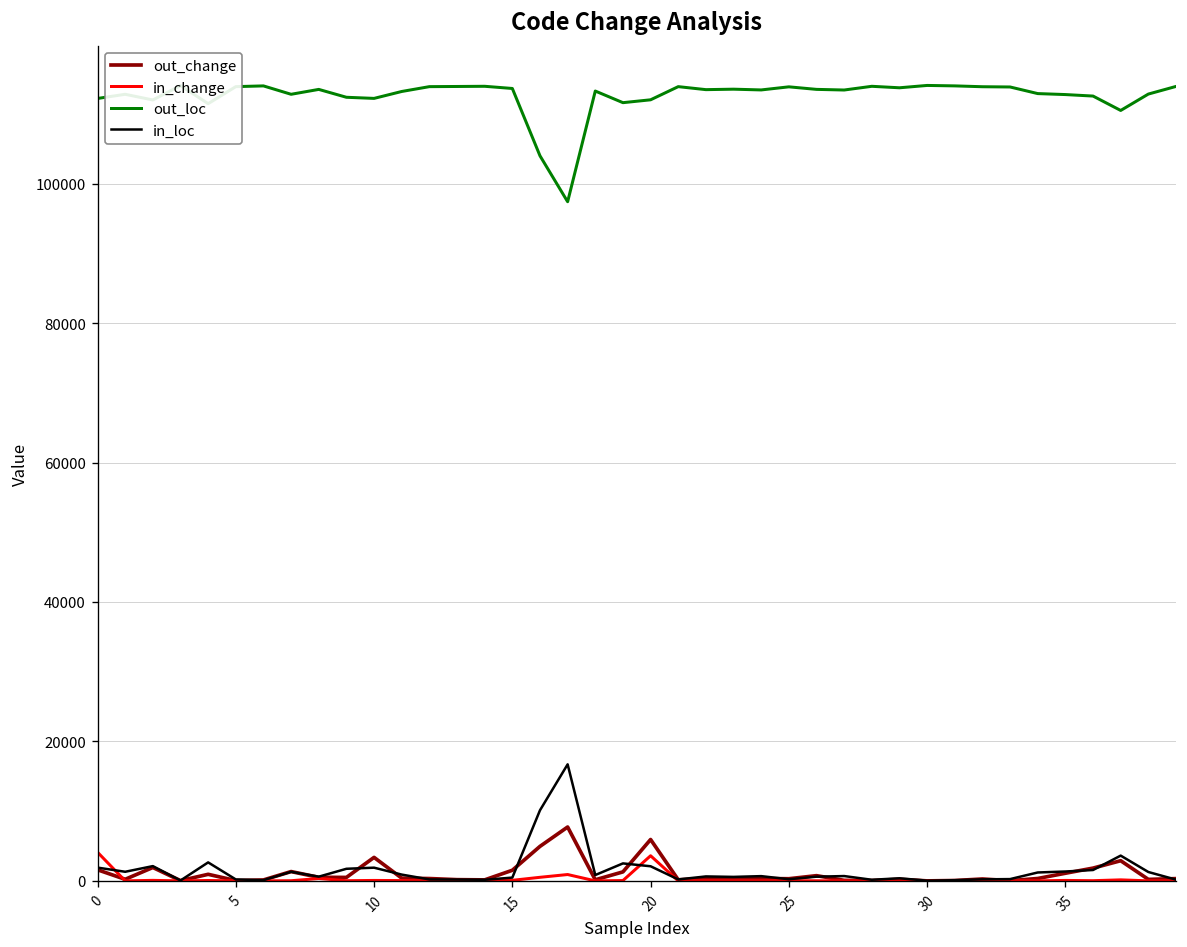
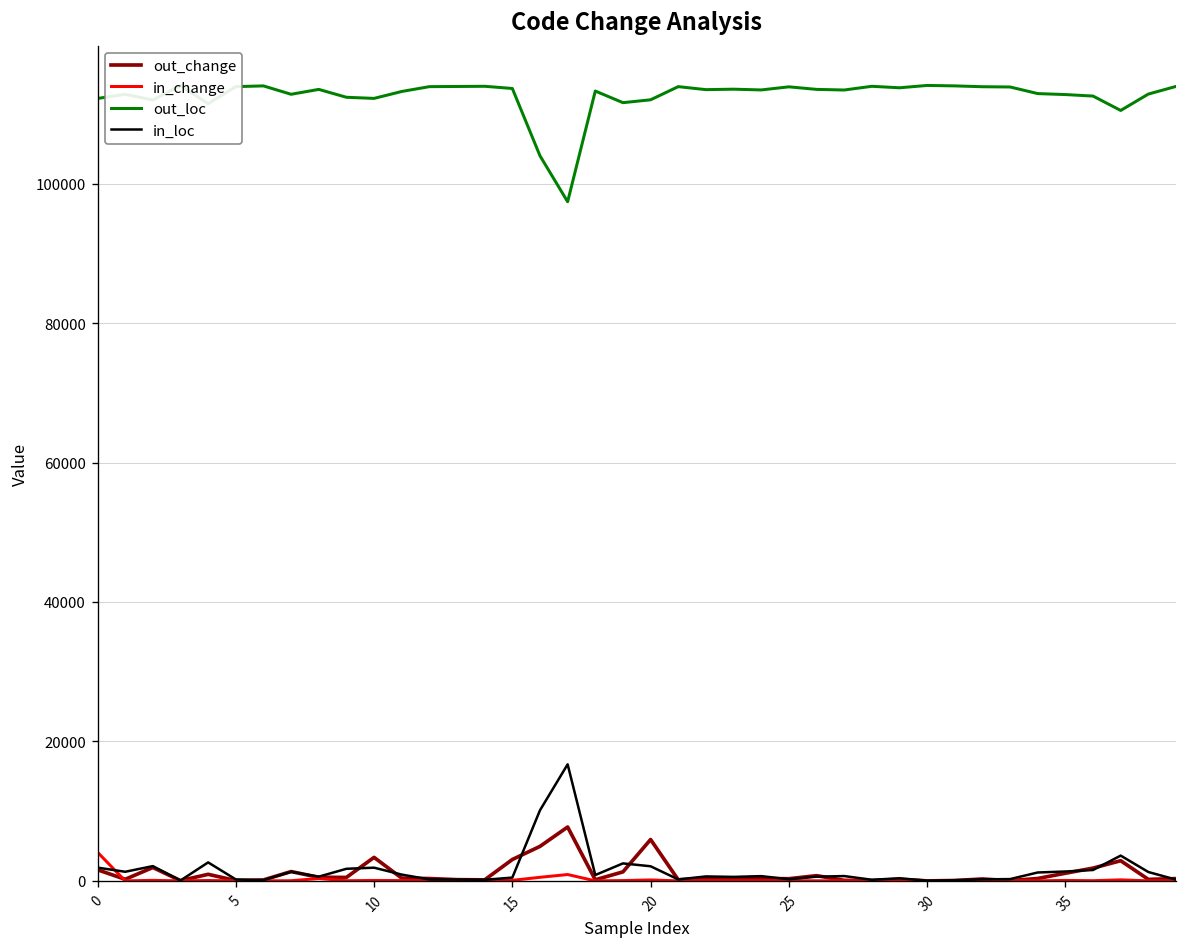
out_change, 15: 2000 -> 3000
in_change, 20: 4000 -> 0
